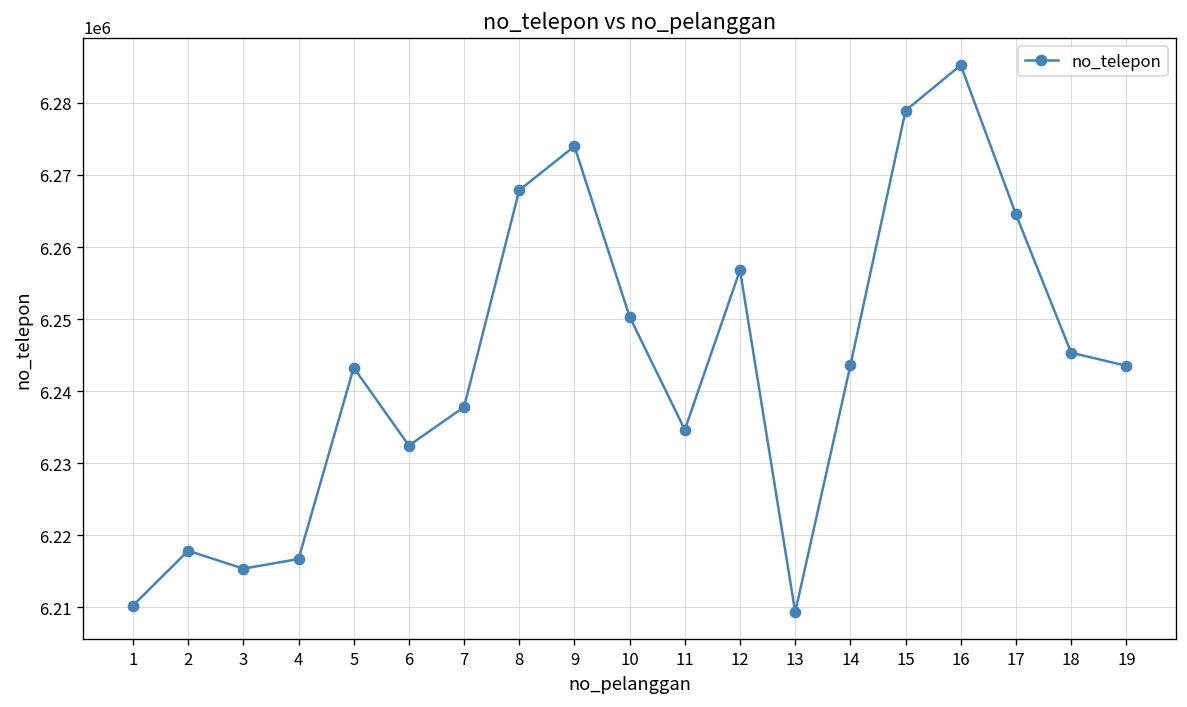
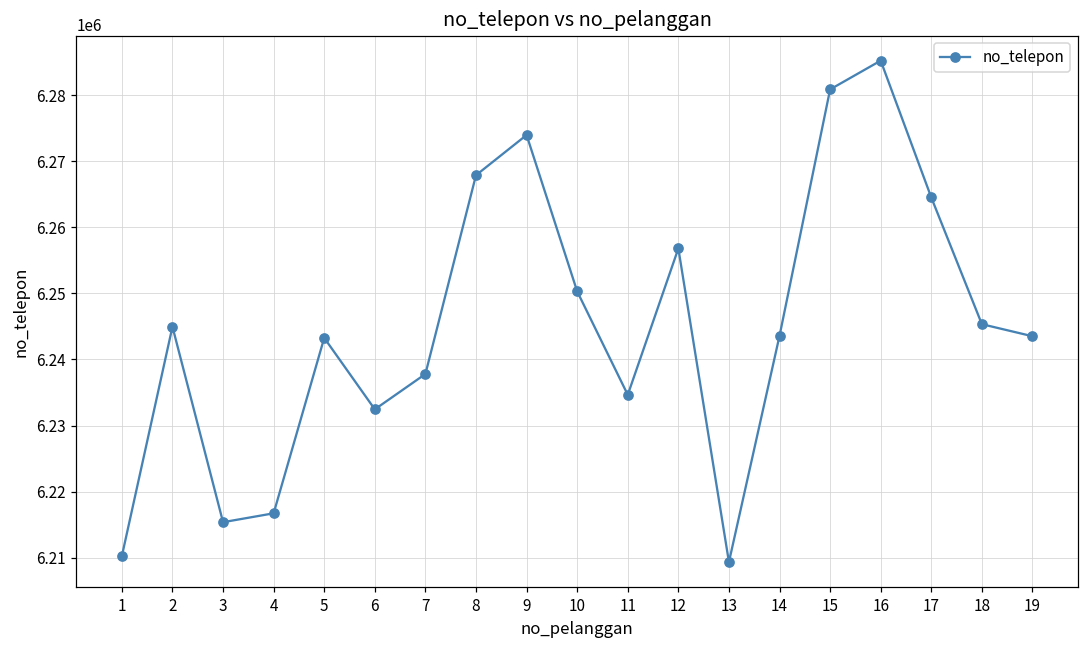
2: 6218000 -> 6245000
15: 6279000 -> 6281000
